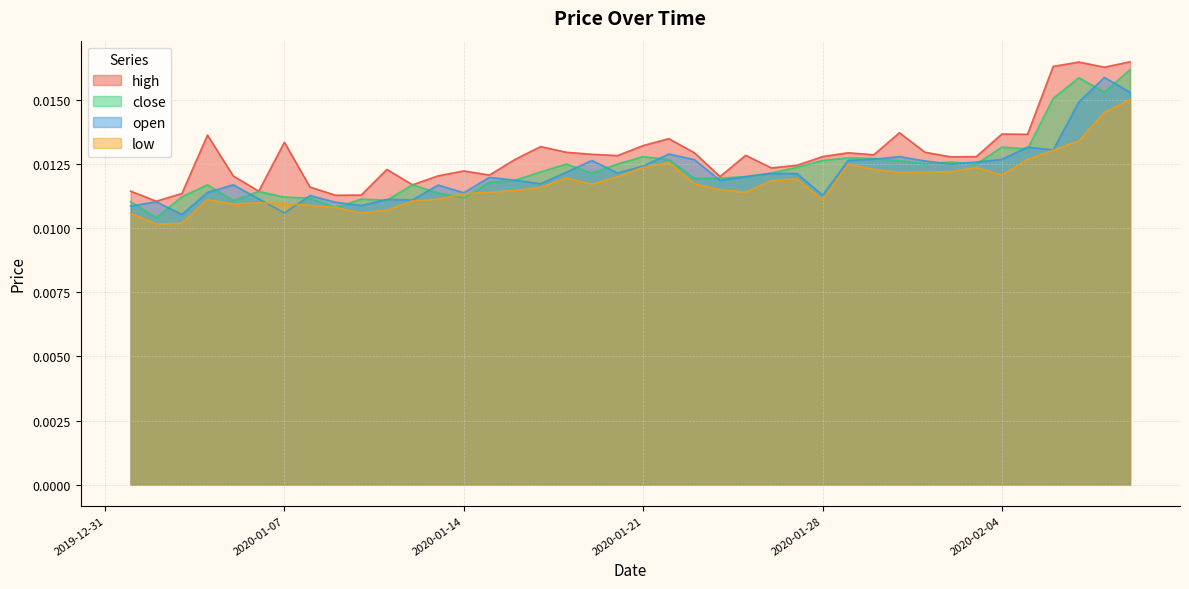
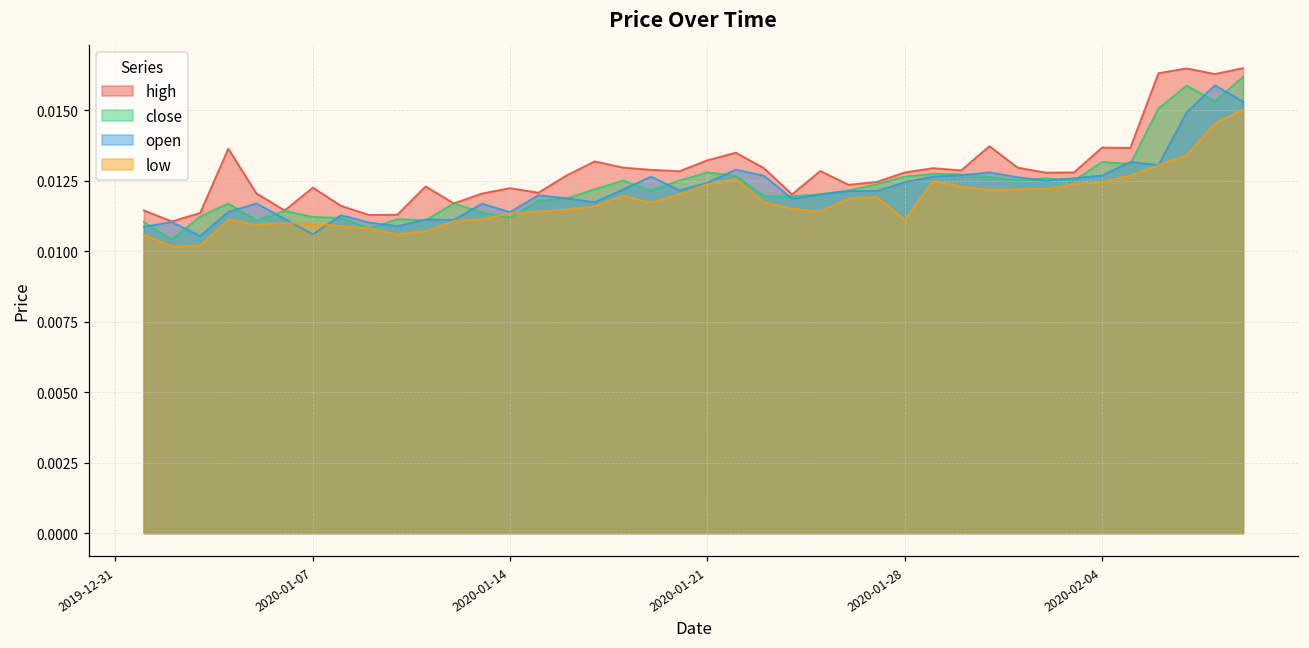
high, 2020-01-07: 0.0134 -> 0.0123
open, 2020-01-28: 0.0113 -> 0.0125
low, 2020-02-04: 0.0121 -> 0.0125
